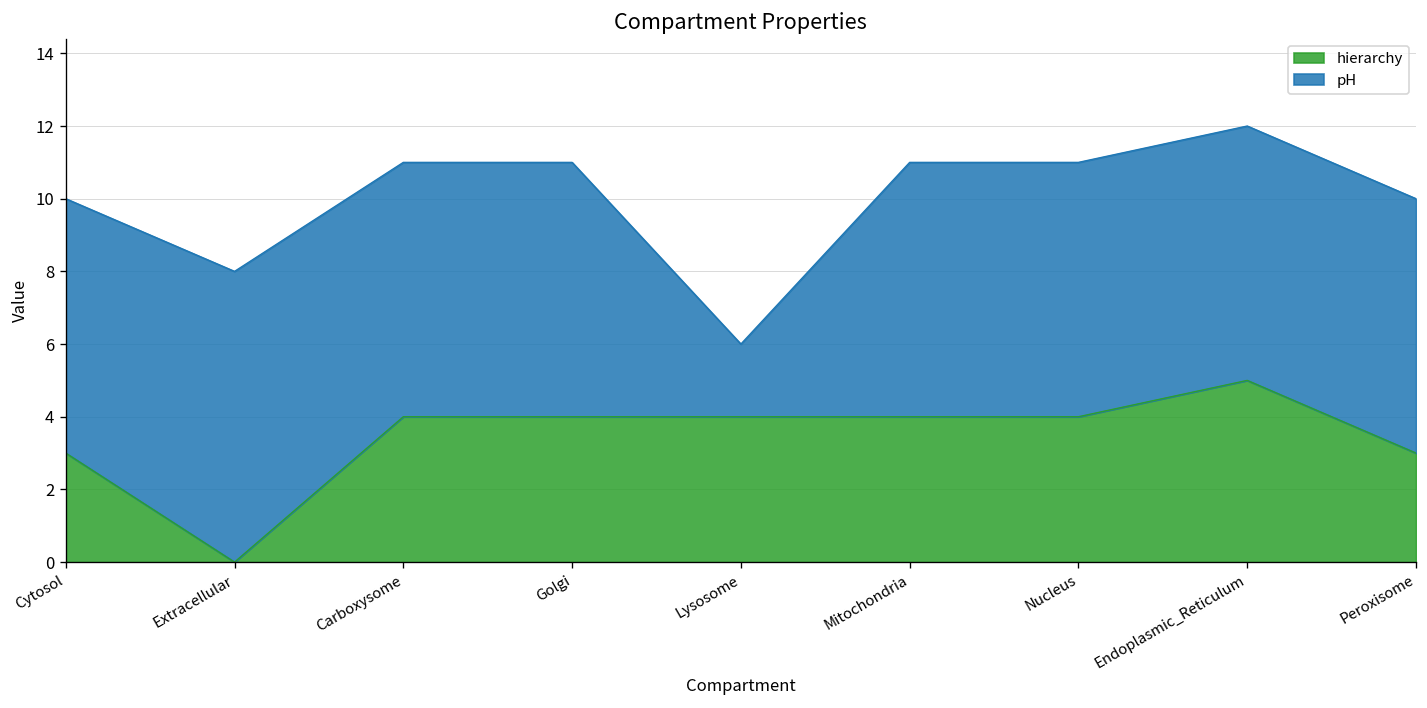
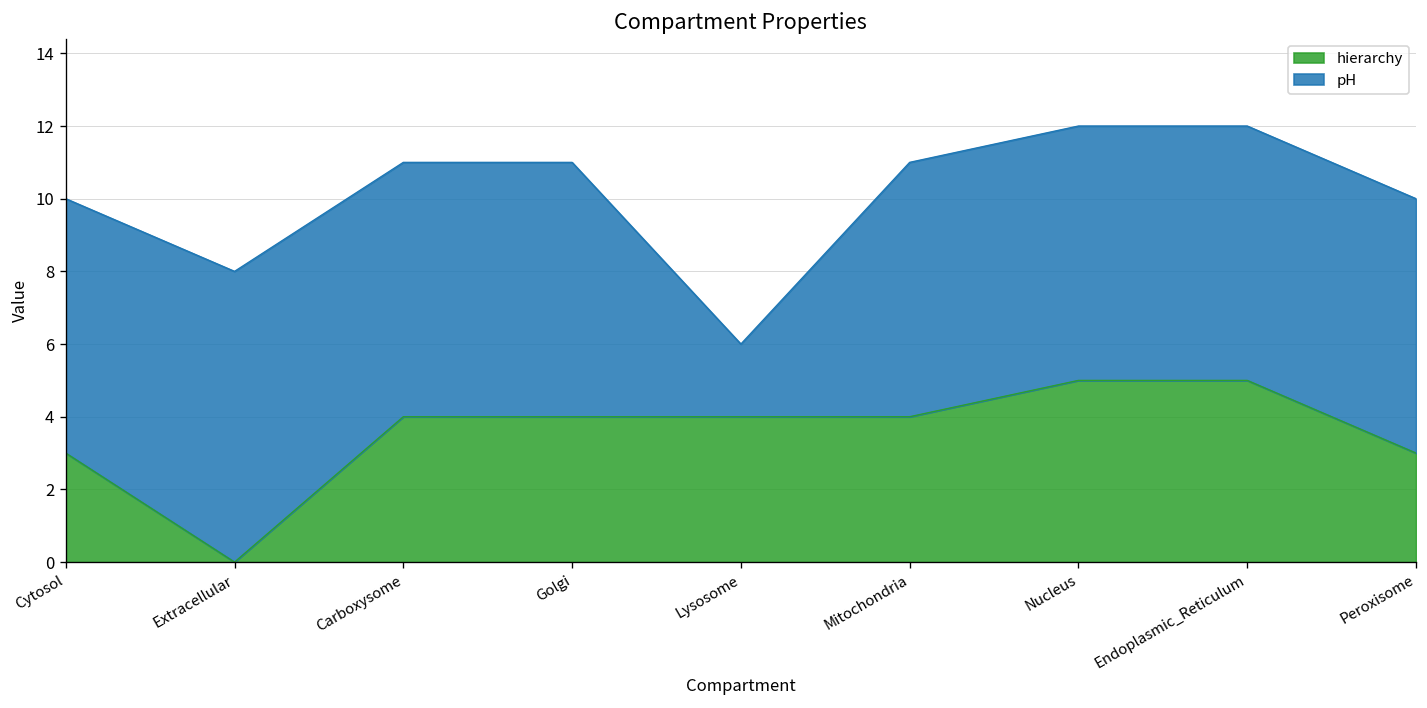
hierarchy, Nucleus: 4 -> 5
